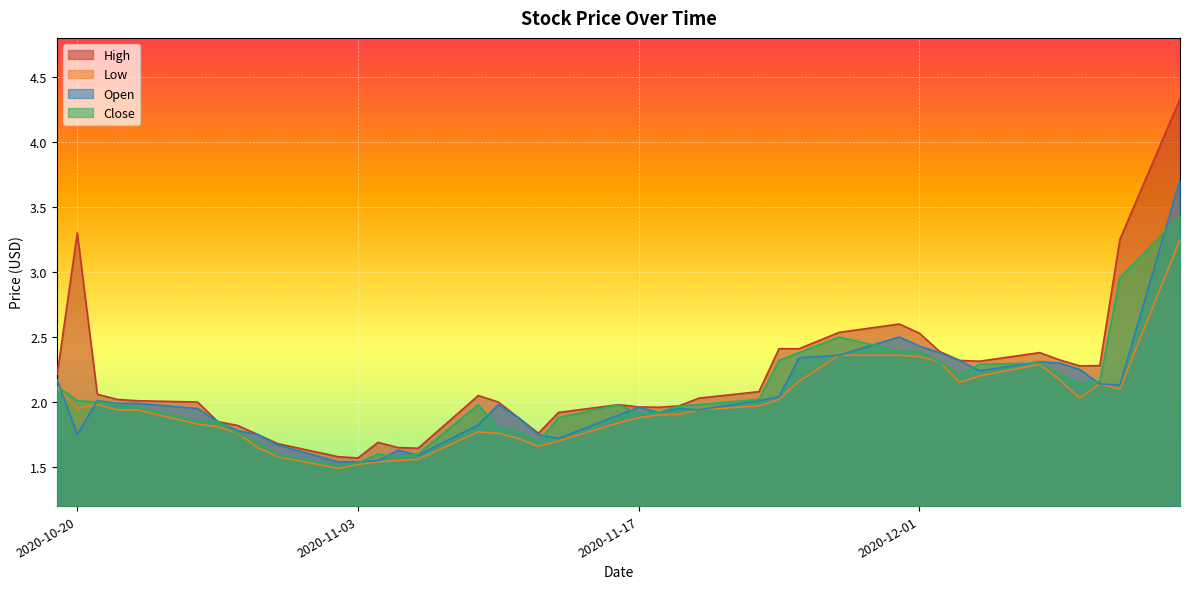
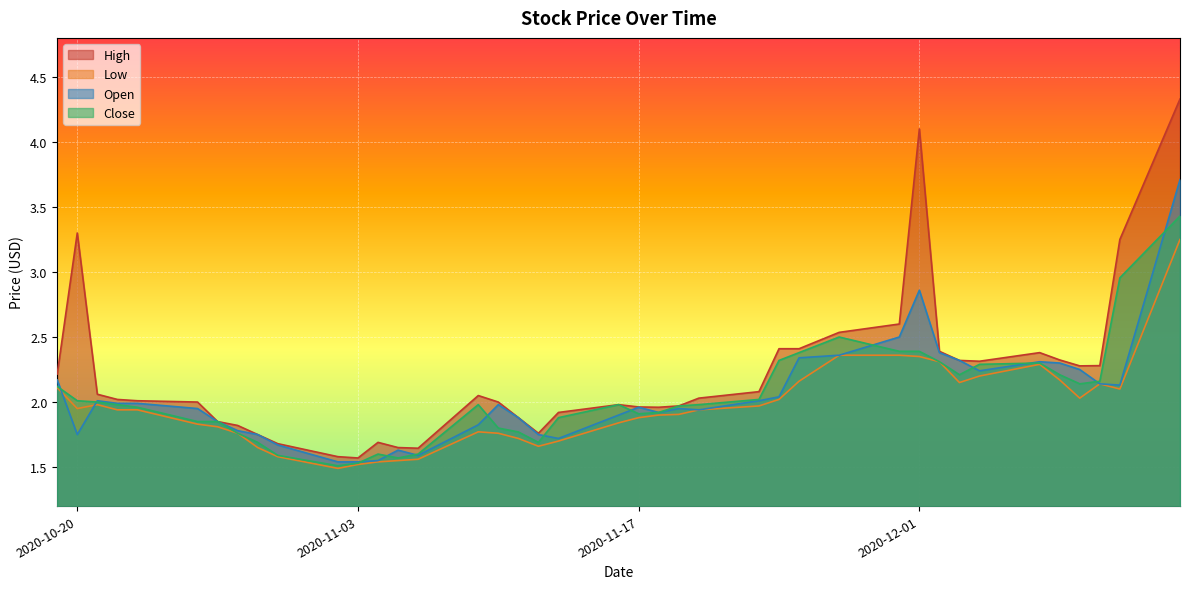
High, 2020-12-01: 2.53 -> 4.10
Open, 2020-12-01: 2.43 -> 2.86
